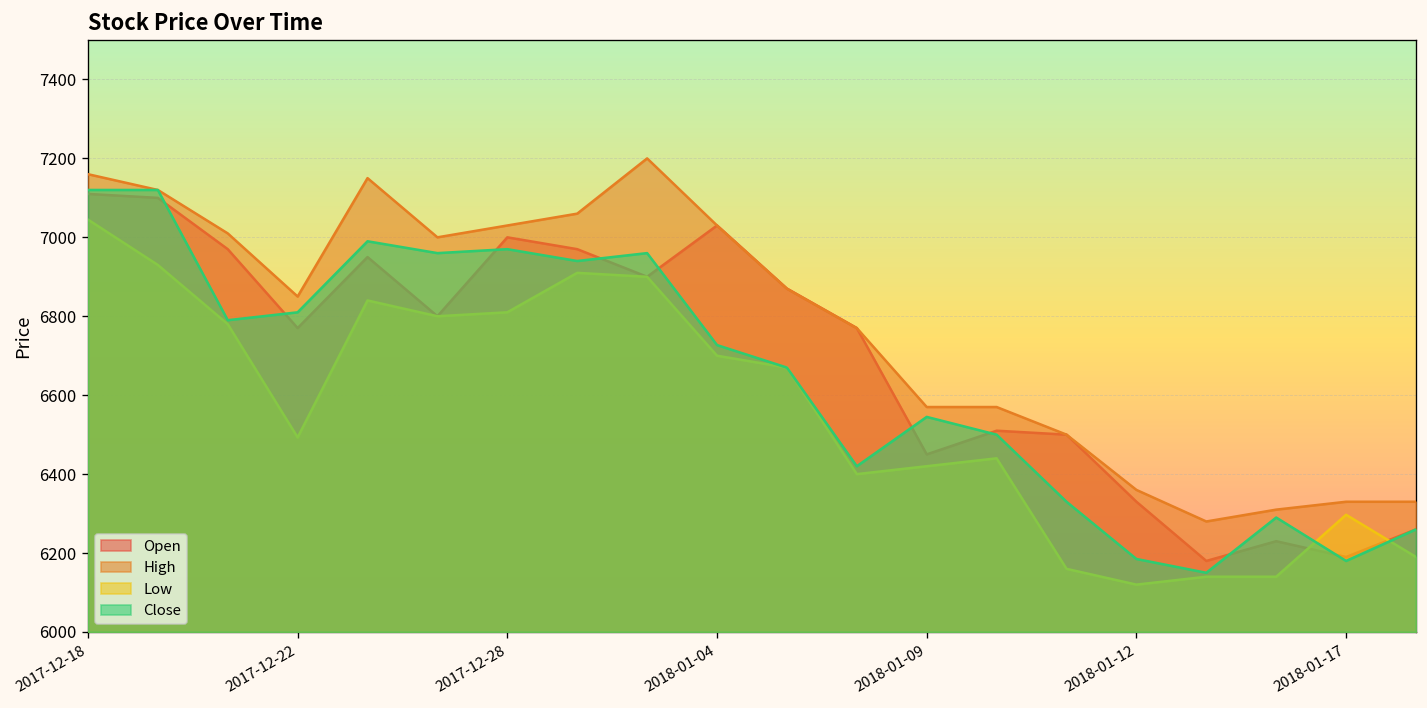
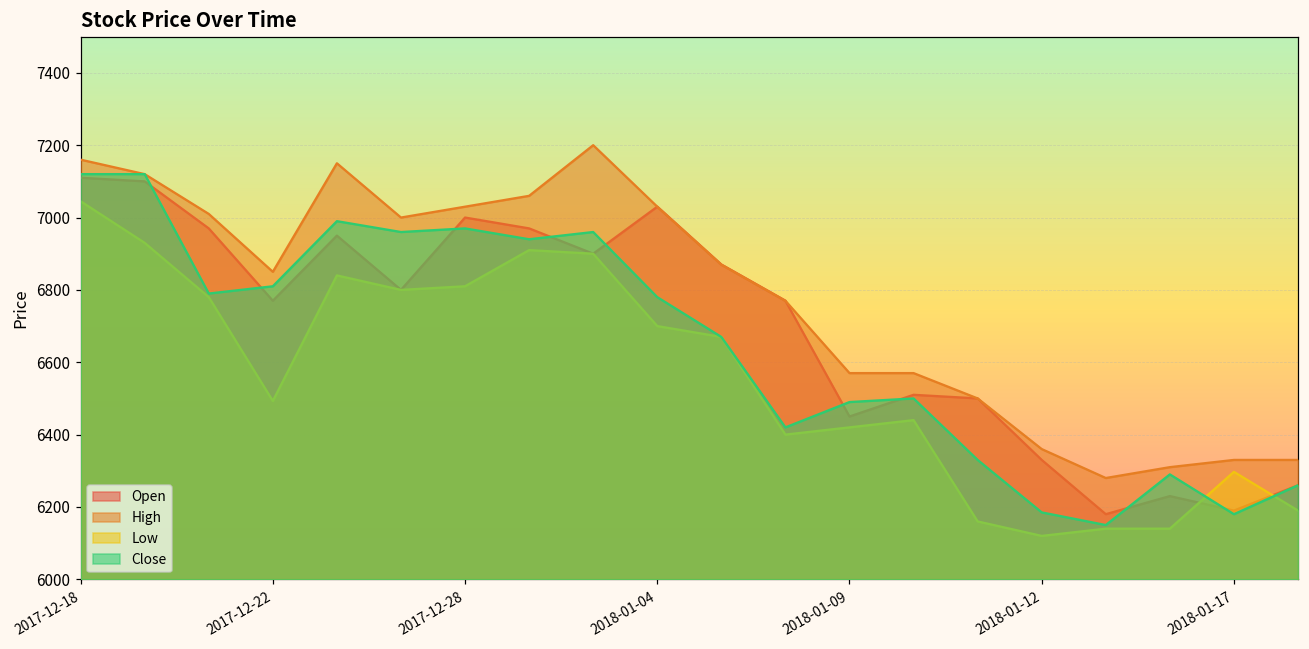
Close, 2018-01-04: 6730 -> 6780
Close, 2018-01-09: 6550 -> 6490
